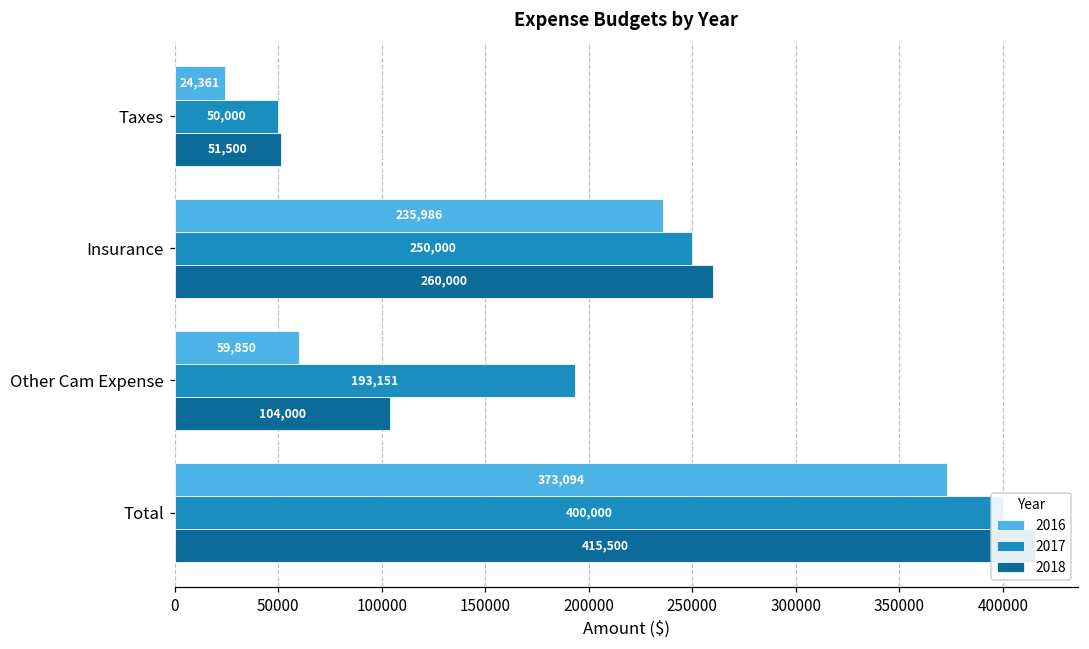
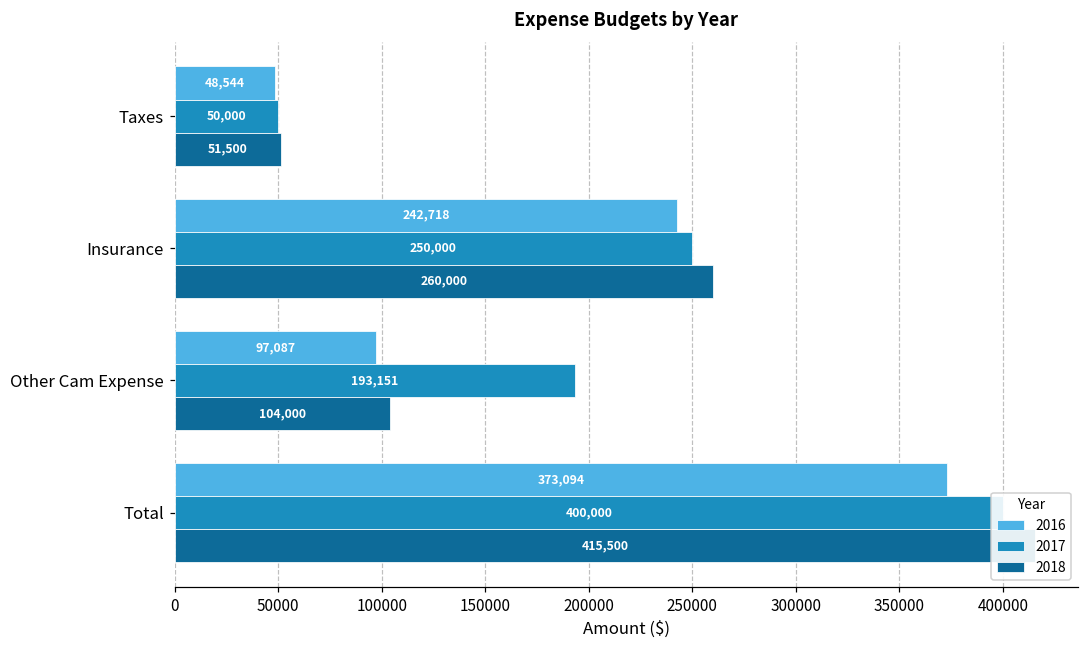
2016, Taxes: 24,361 -> 48,544
2016, Insurance: 235,986 -> 242,718
2016, Other Cam Expense: 59,850 -> 97,087
